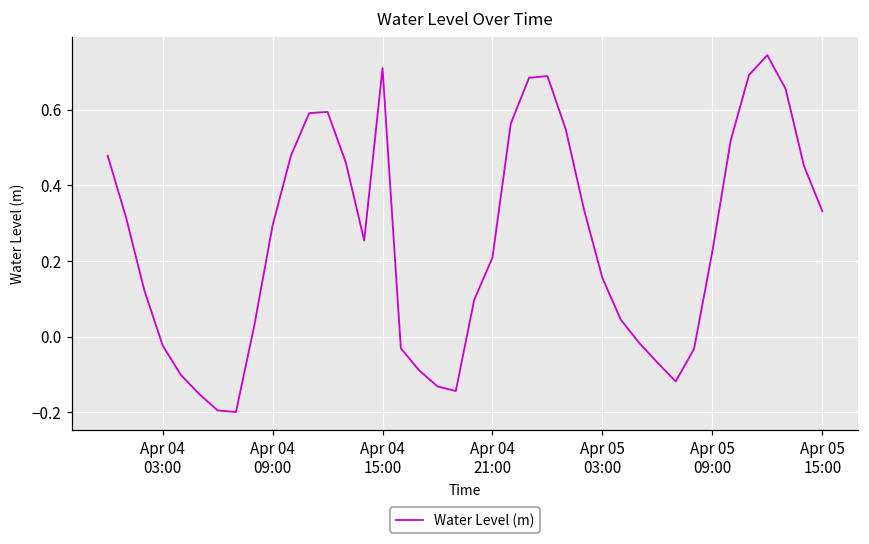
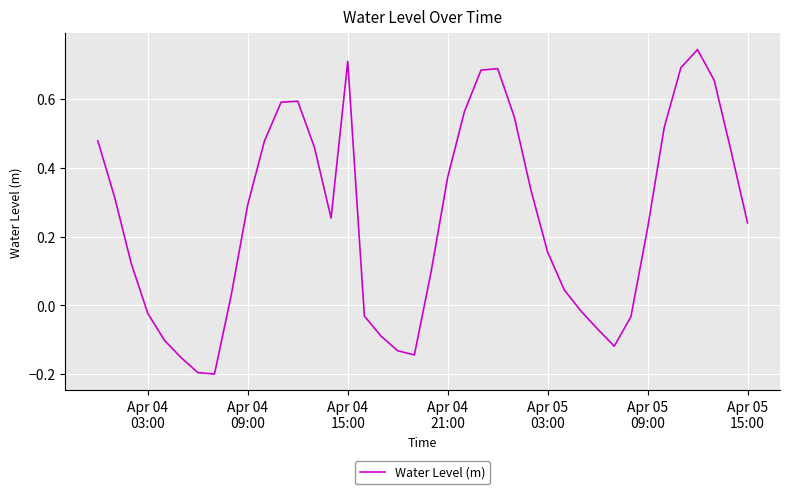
Apr 04 21:00: 0.21 -> 0.37
Apr 05 15:00: 0.33 -> 0.24
